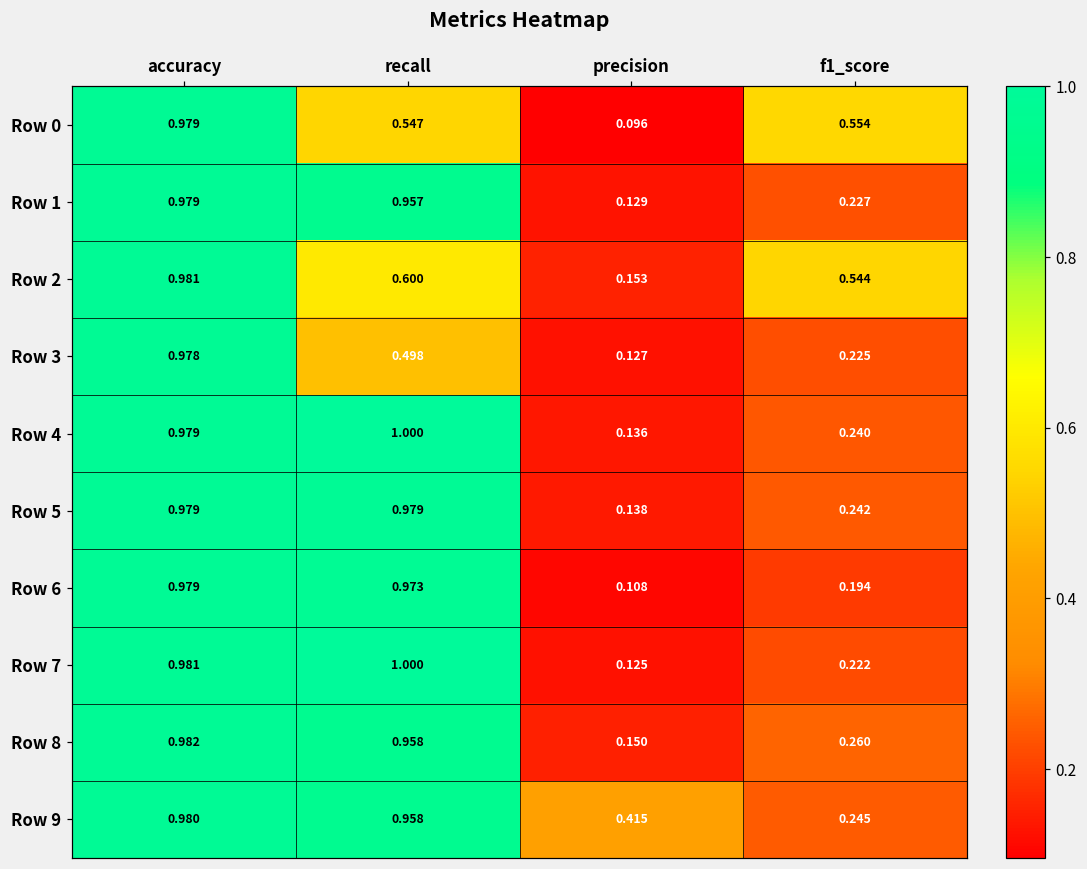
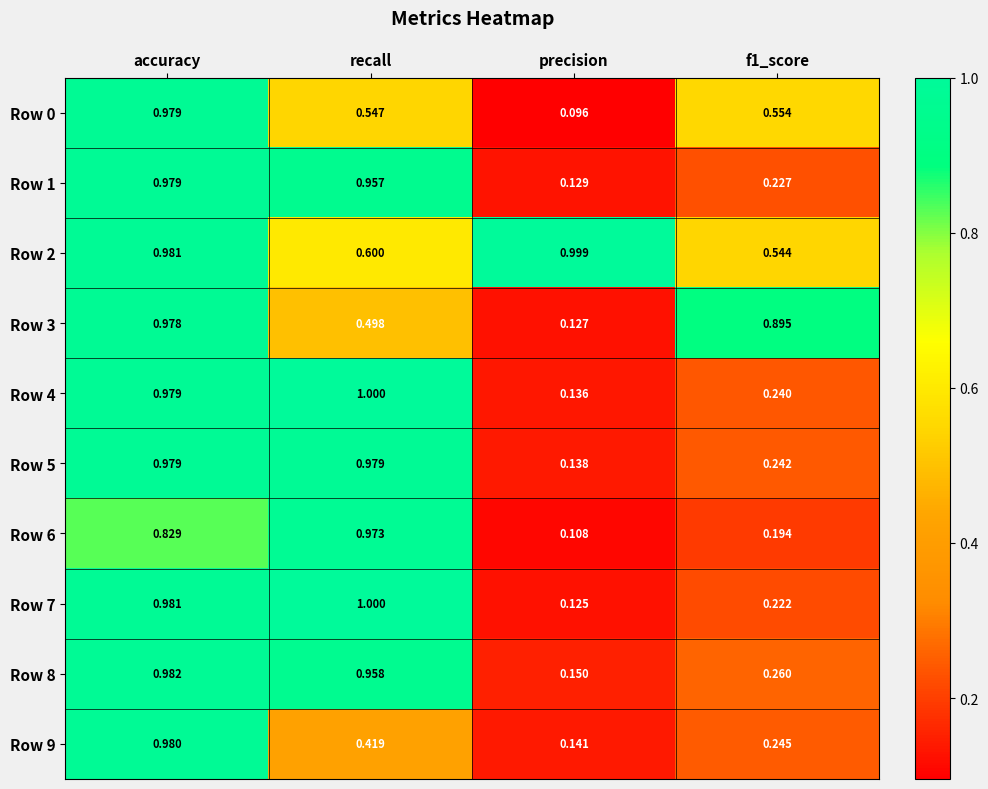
Row 2, precision: 0.153 -> 0.999
Row 3, f1_score: 0.225 -> 0.895
Row 6, accuracy: 0.979 -> 0.829
Row 9, recall: 0.958 -> 0.419
Row 9, precision: 0.415 -> 0.141
